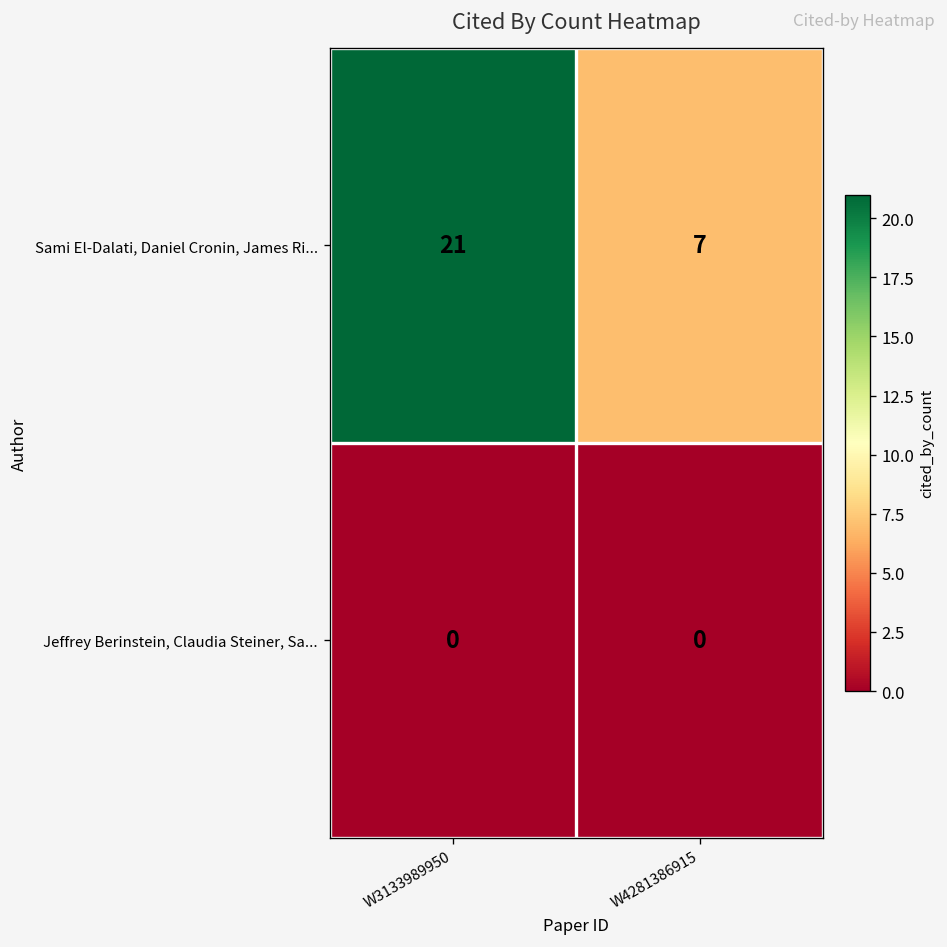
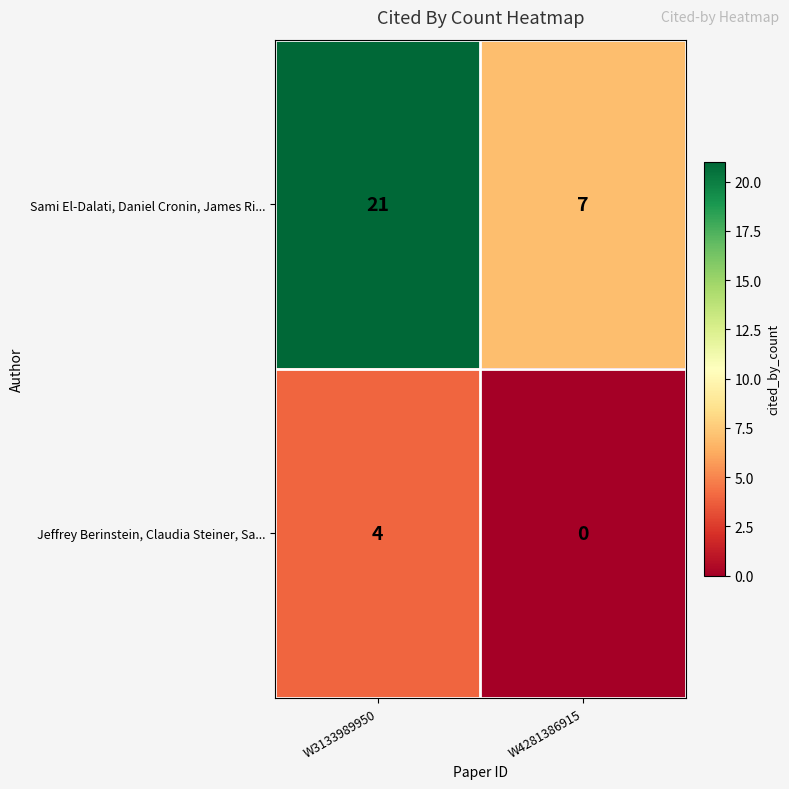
Jeffrey Berinstein, Claudia Steiner, Sa..., W3133989950: 0 -> 4
